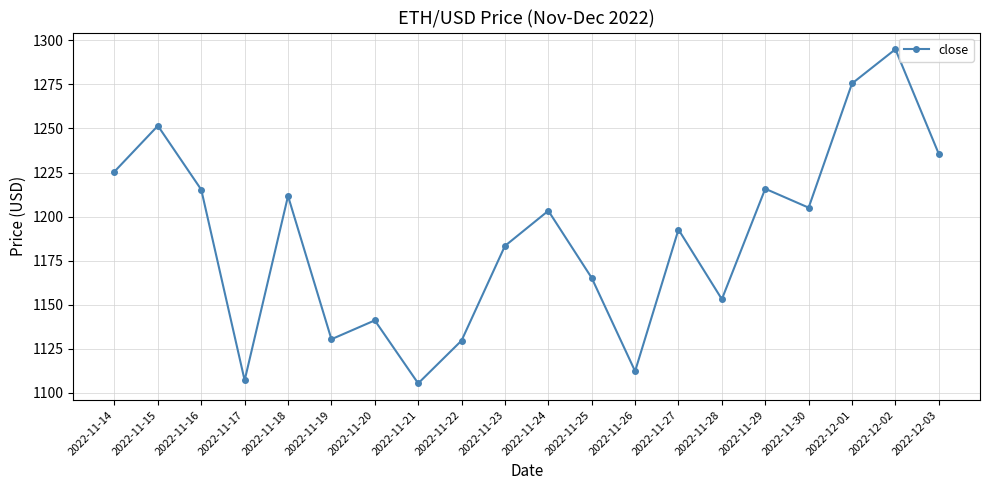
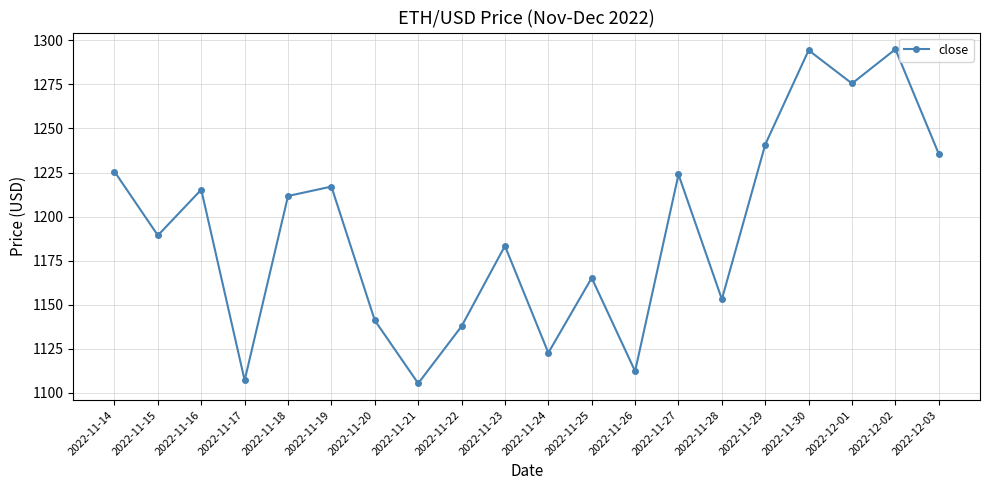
2022-11-15: 1252 -> 1189
2022-11-19: 1130 -> 1217
2022-11-22: 1130 -> 1138
2022-11-24: 1203 -> 1123
2022-11-27: 1193 -> 1224
2022-11-29: 1216 -> 1241
2022-11-30: 1205 -> 1294
